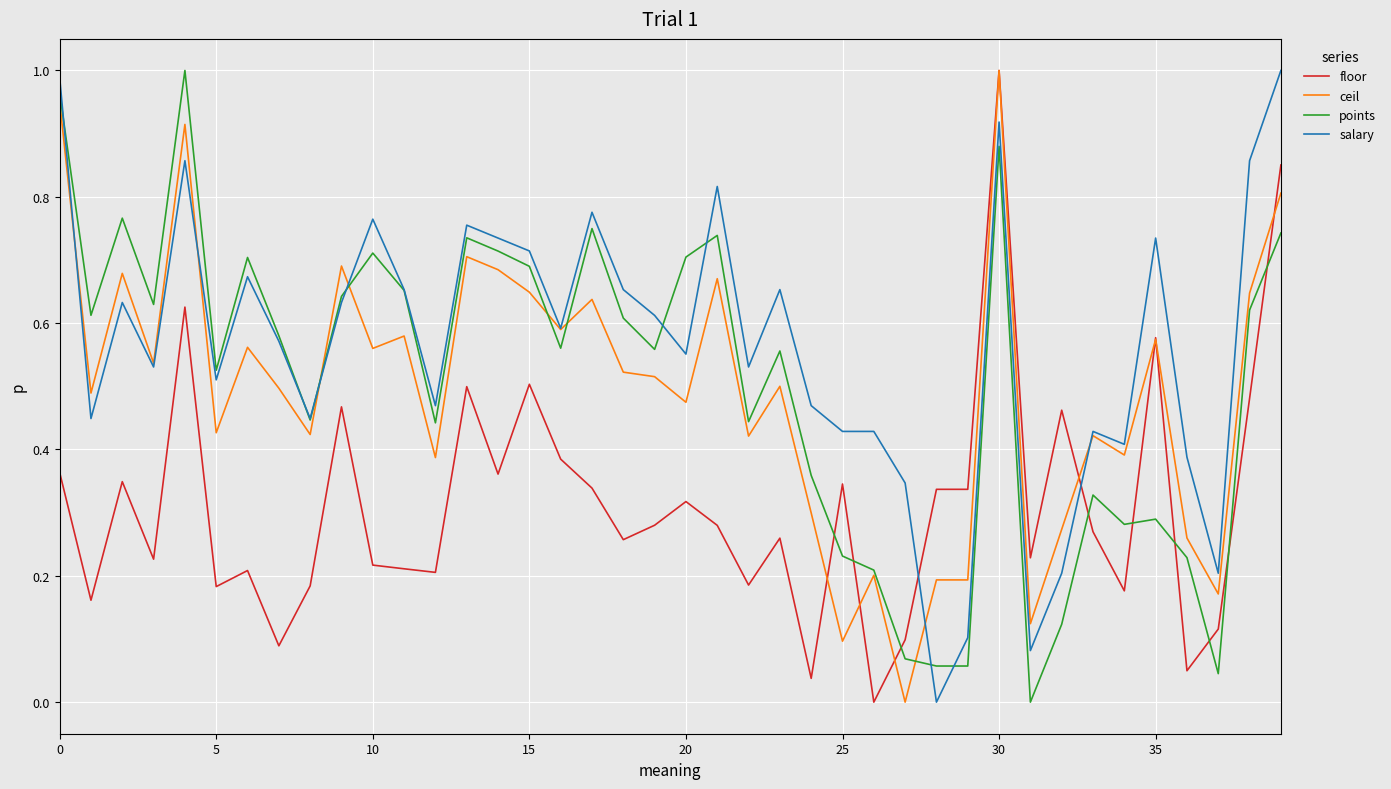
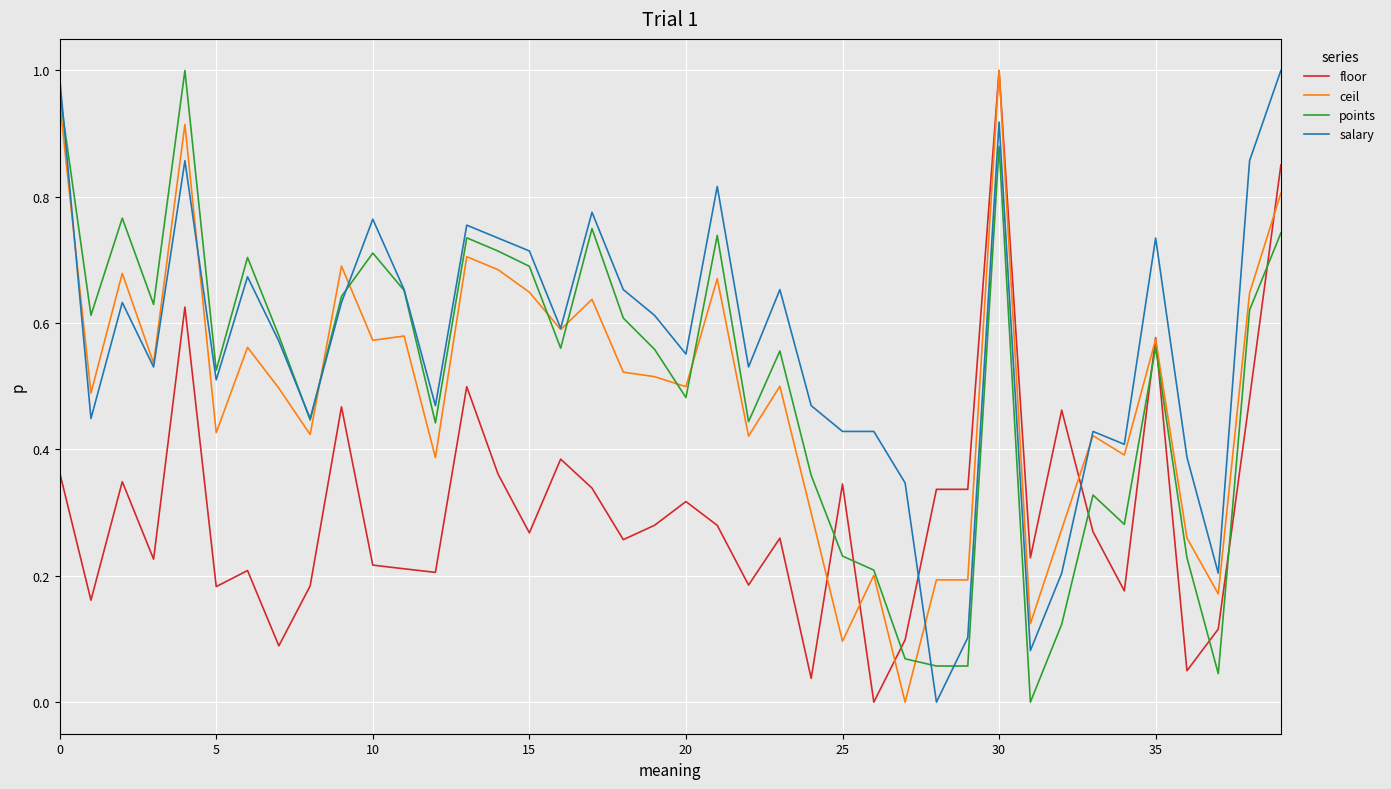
ceil, 10: 0.56 -> 0.57
floor, 15: 0.50 -> 0.27
ceil, 20: 0.47 -> 0.50
points, 20: 0.70 -> 0.48
points, 35: 0.29 -> 0.56
